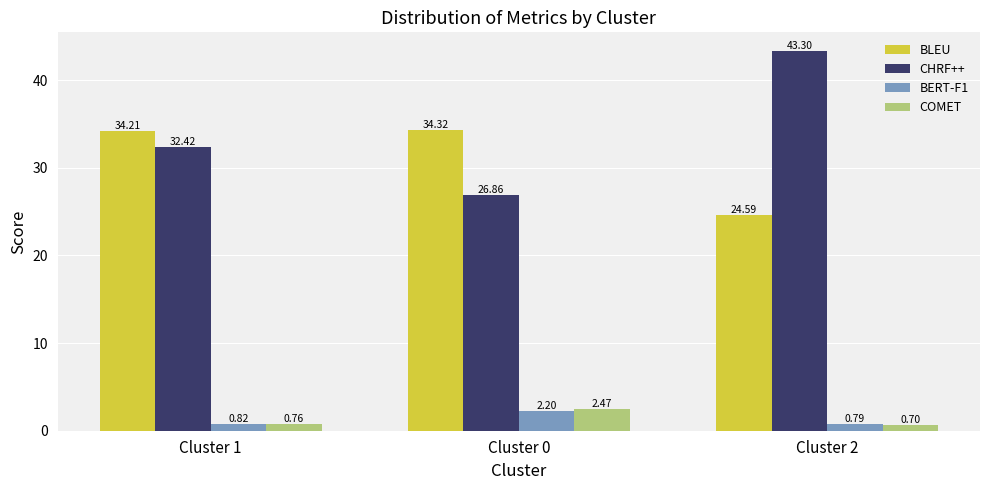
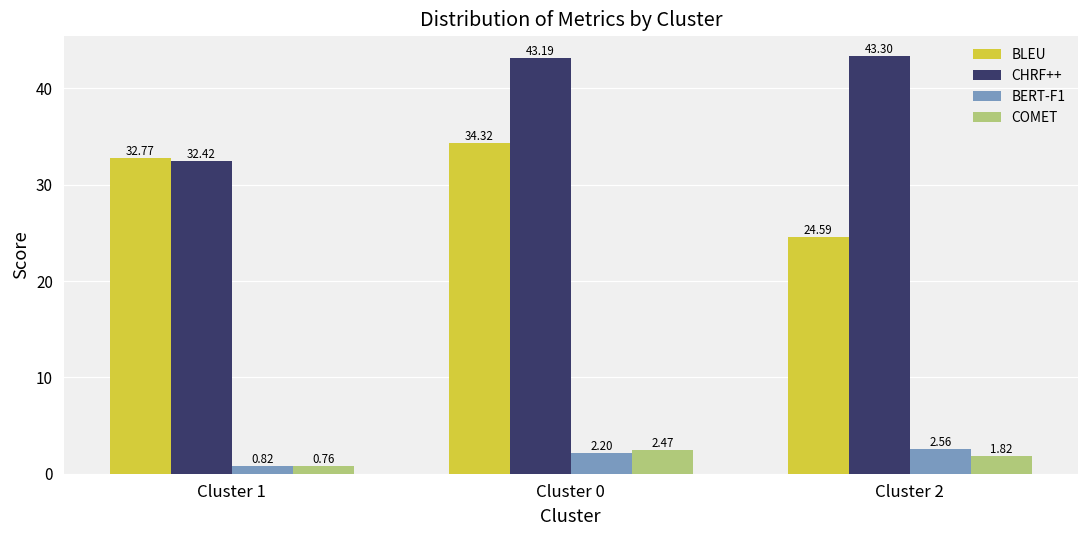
BLEU, Cluster 1: 34.21 -> 32.77
CHRF++, Cluster 0: 26.86 -> 43.19
BERT-F1, Cluster 2: 0.79 -> 2.56
COMET, Cluster 2: 0.70 -> 1.82
